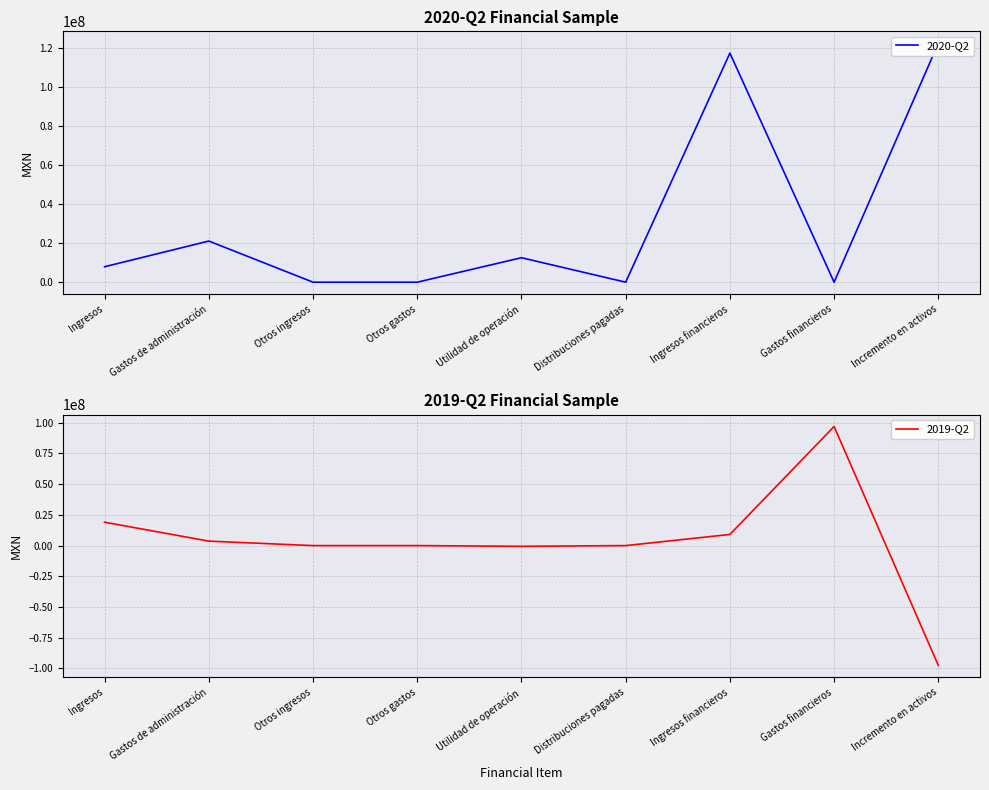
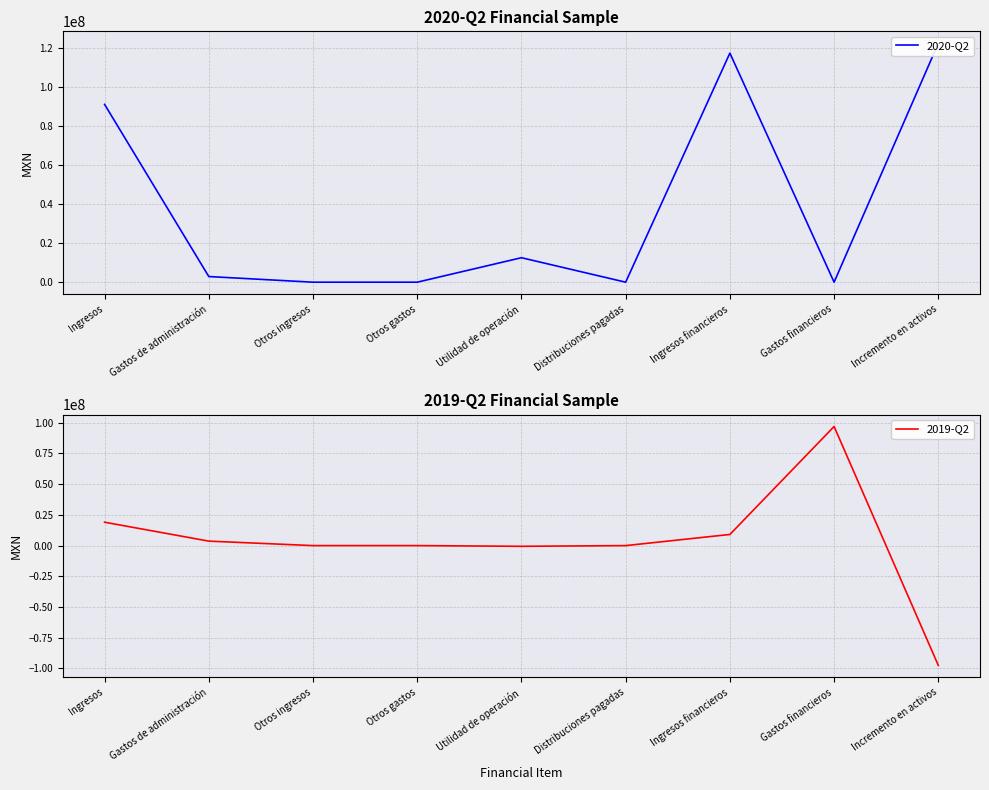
2020-Q2 Financial Sample, Ingresos: 8000000 -> 91000000
2020-Q2 Financial Sample, Gastos de administración: 21000000 -> 3000000
